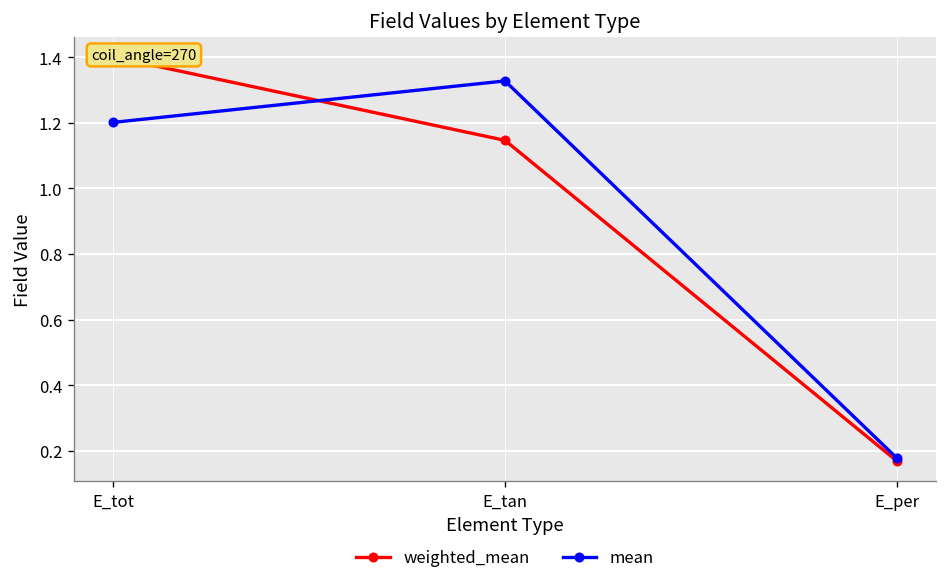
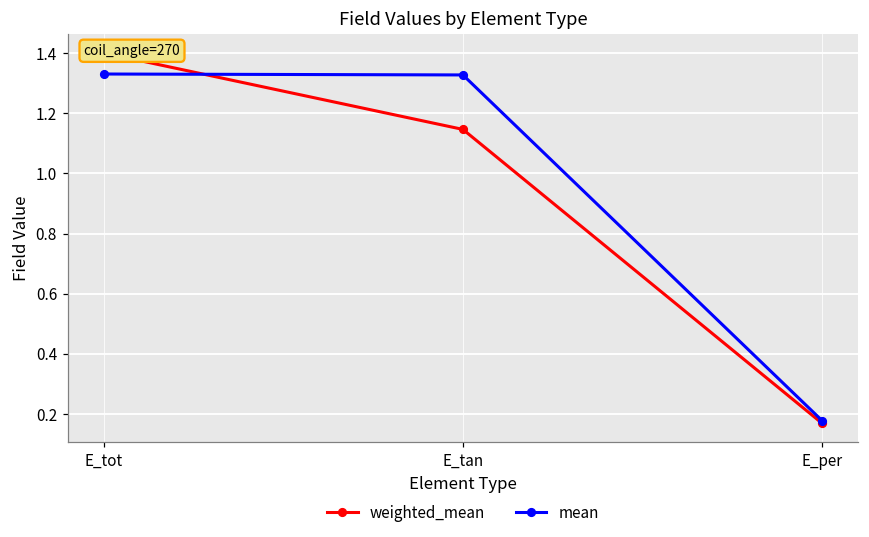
mean, E_tot: 1.20 -> 1.33
